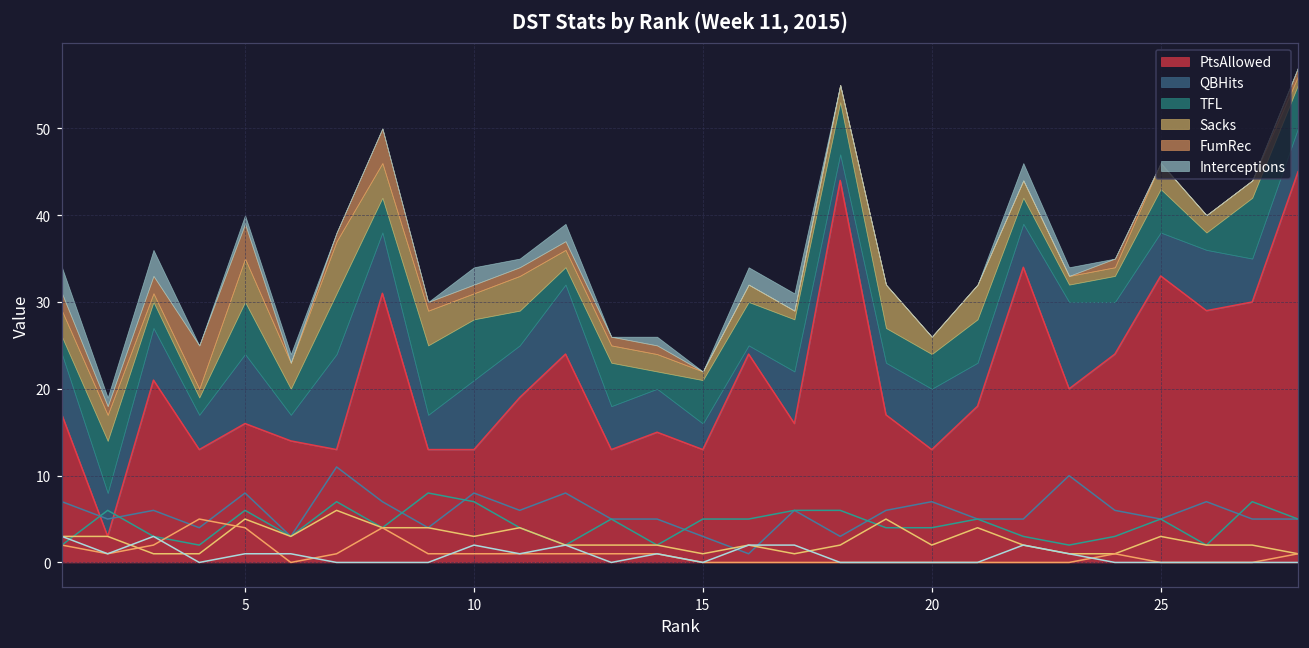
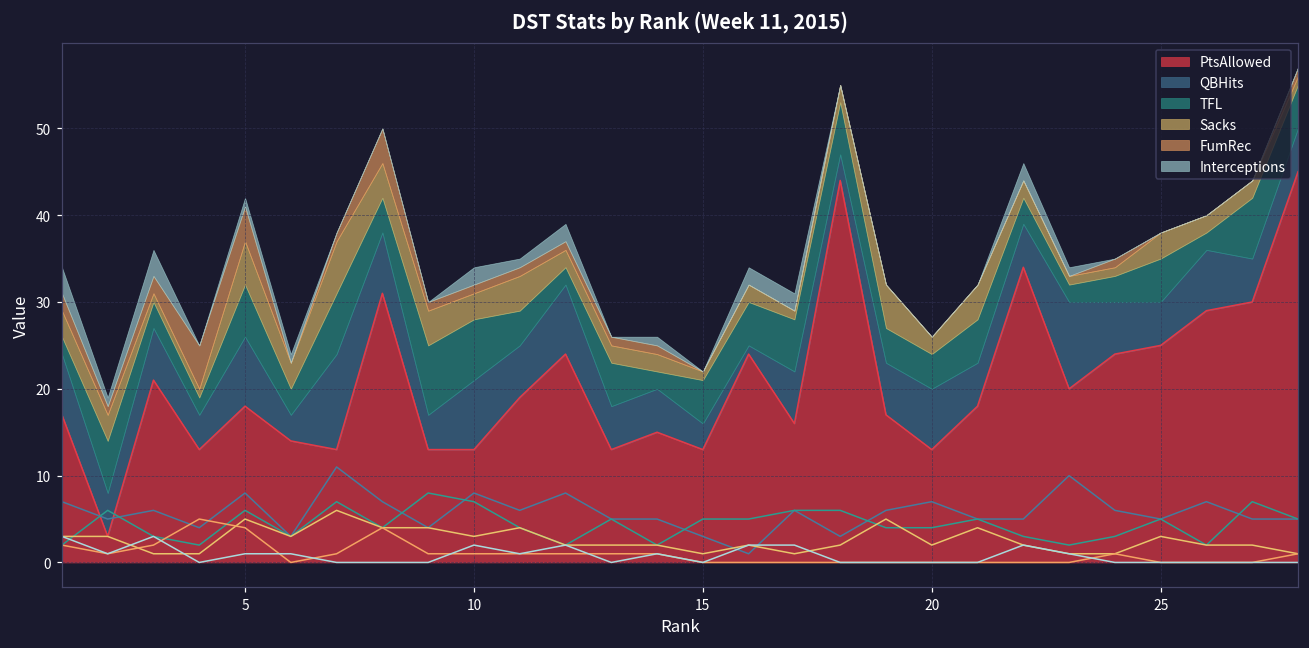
PtsAllowed, 5: 16 -> 18
PtsAllowed, 25: 33 -> 25
